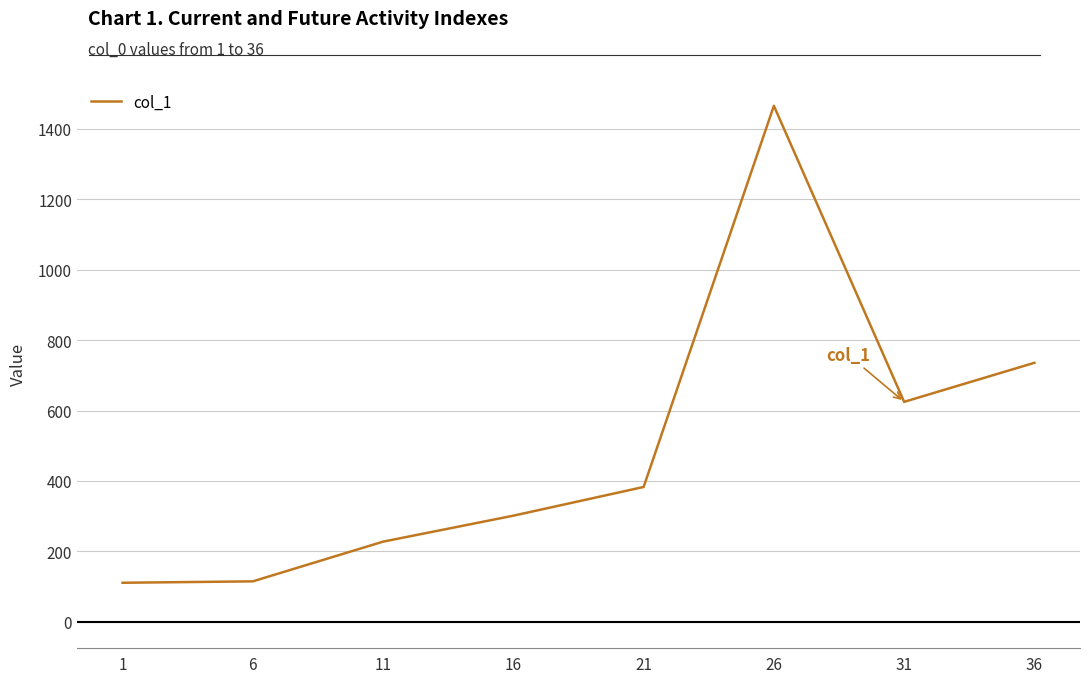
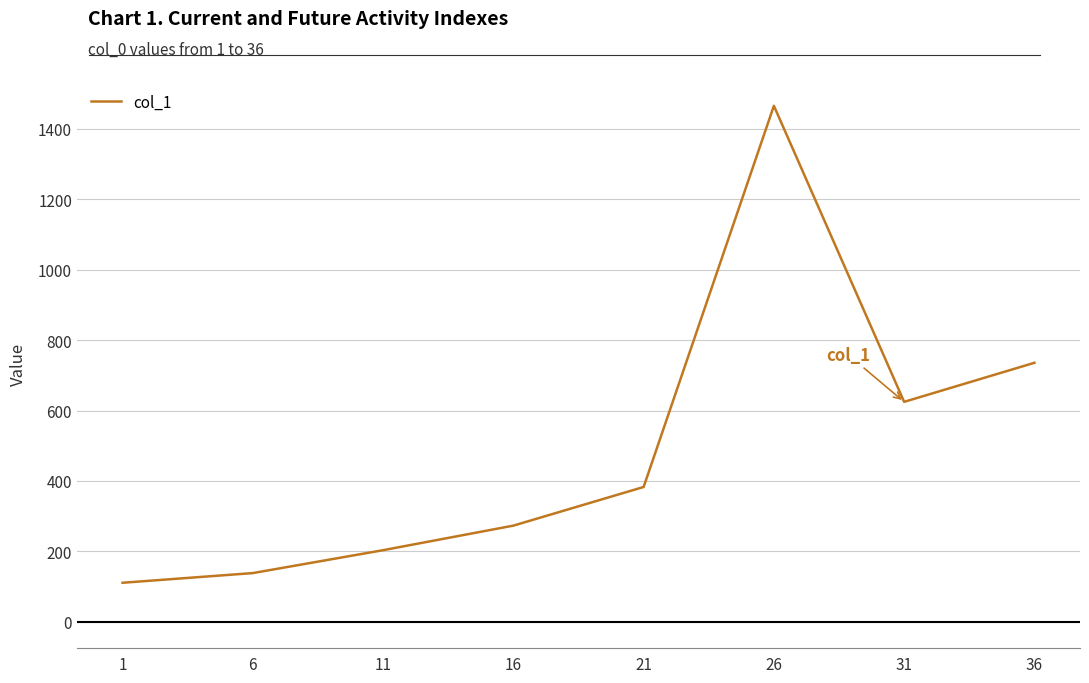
6: 120 -> 140
11: 230 -> 200
16: 300 -> 270
